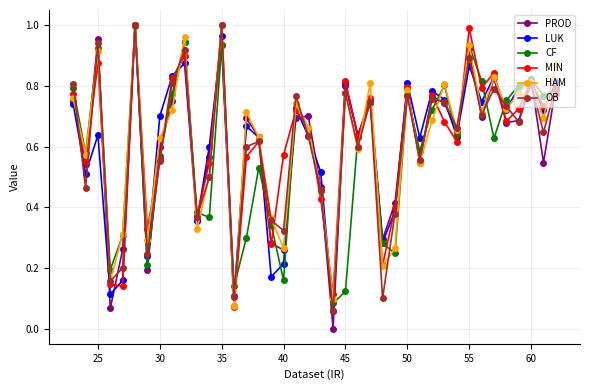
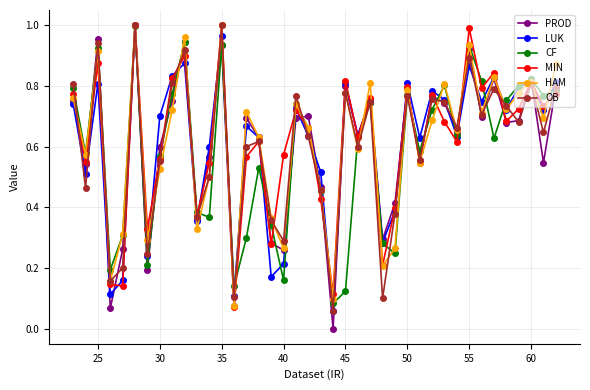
LUK, 25: 0.64 -> 0.81
HAM, 30: 0.63 -> 0.52
OB, 40: 0.32 -> 0.29
